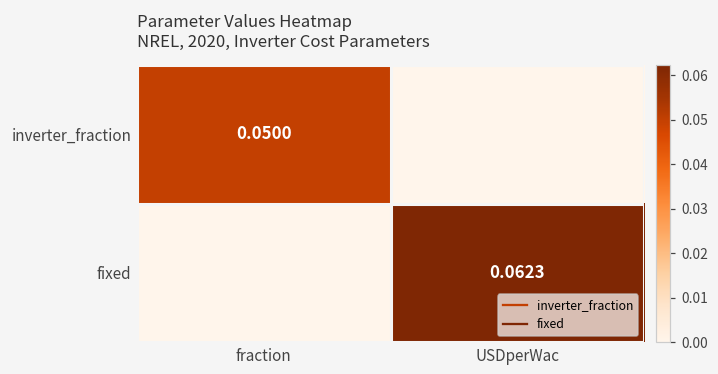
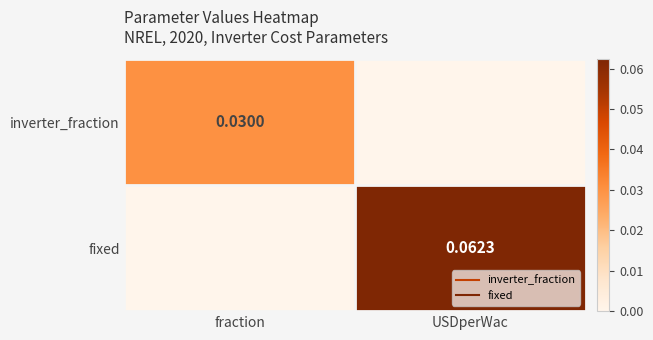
inverter_fraction, fraction: 0.0500 -> 0.0300
